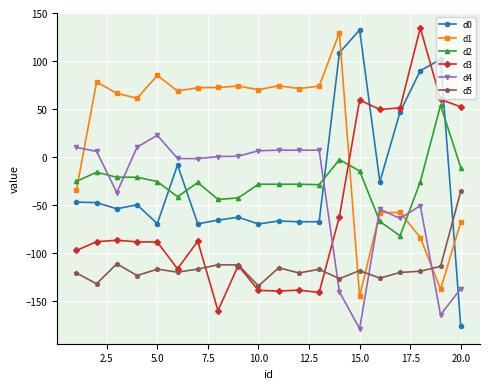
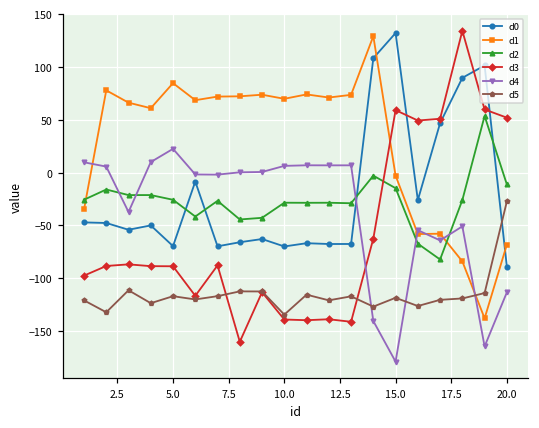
d1, 15.0: -150 -> 0
d0, 20.0: -180 -> -90
d4, 20.0: -140 -> -110
d5, 20.0: -40 -> -30
